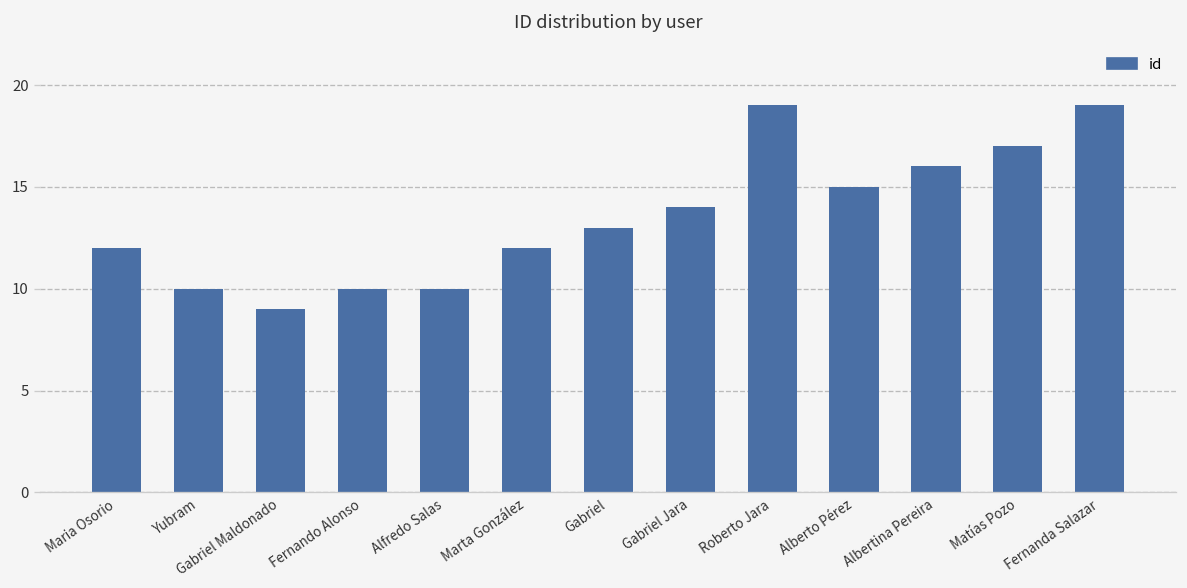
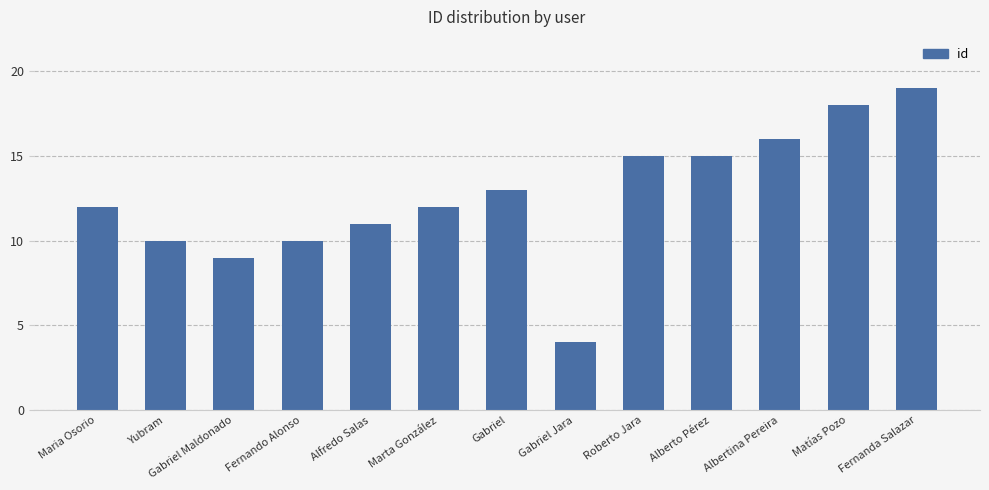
Alfredo Salas: 10 -> 11
Gabriel Jara: 14 -> 4
Roberto Jara: 19 -> 15
Matías Pozo: 17 -> 18
